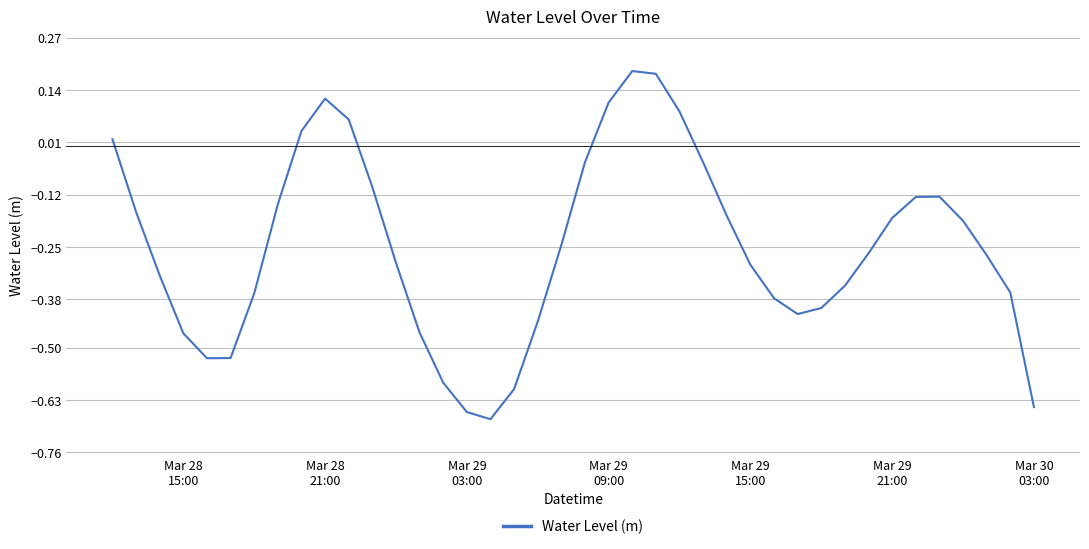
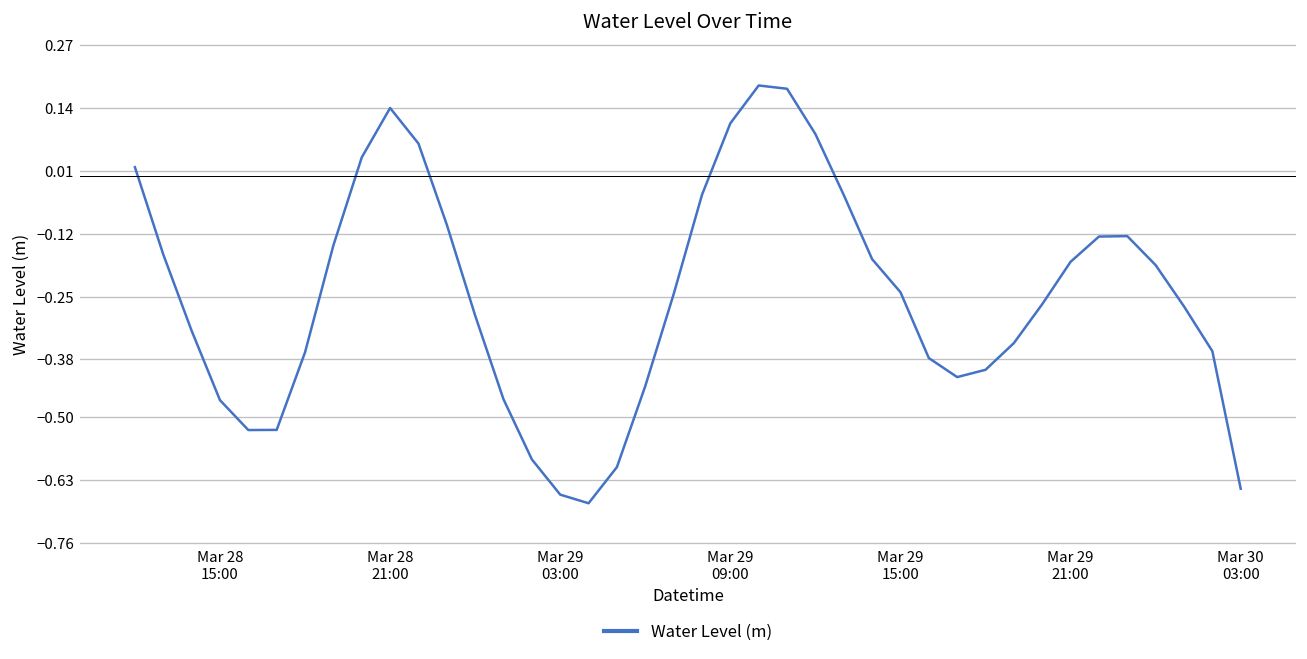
Mar 28 21:00: 0.12 -> 0.14
Mar 29 15:00: -0.29 -> -0.24
